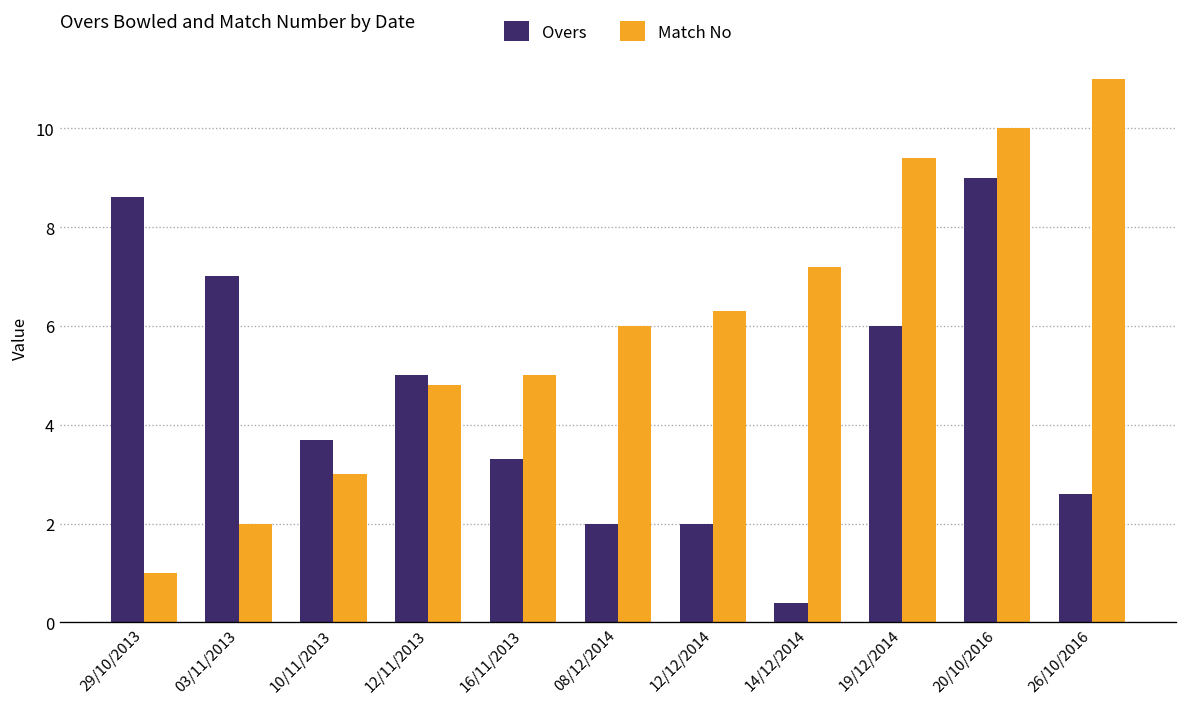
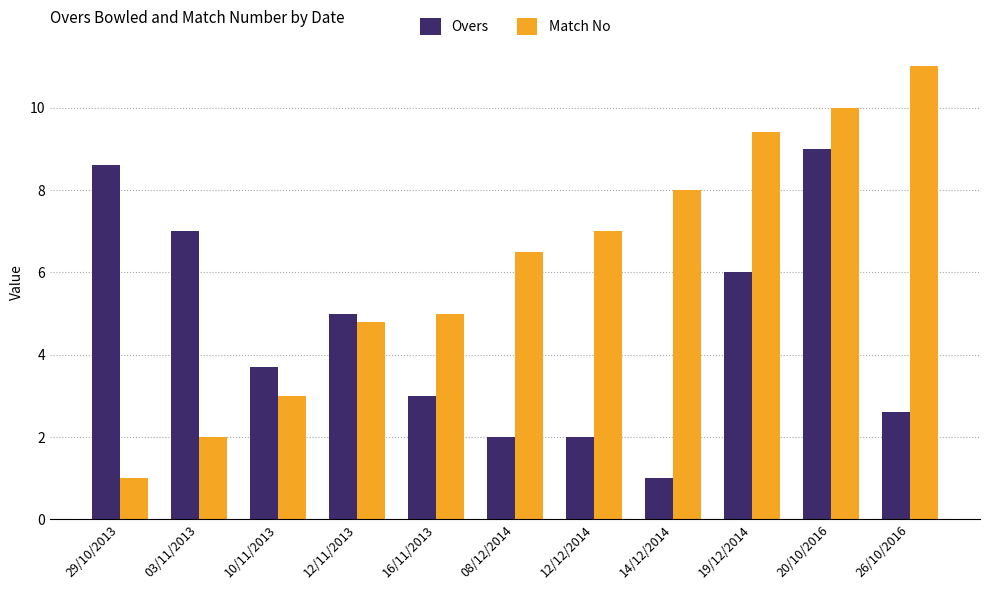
Overs, 16/11/2013: 3.3 -> 3.0
Match No, 08/12/2014: 6.0 -> 6.5
Match No, 12/12/2014: 6.3 -> 7.0
Overs, 14/12/2014: 0.4 -> 1.0
Match No, 14/12/2014: 7.2 -> 8.0
